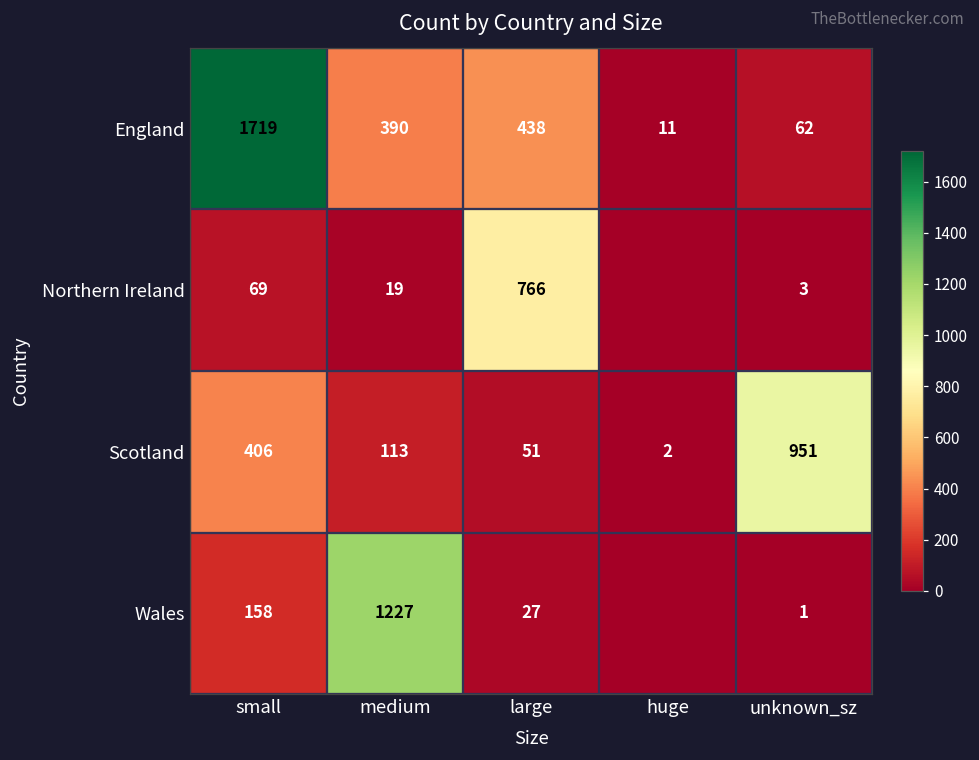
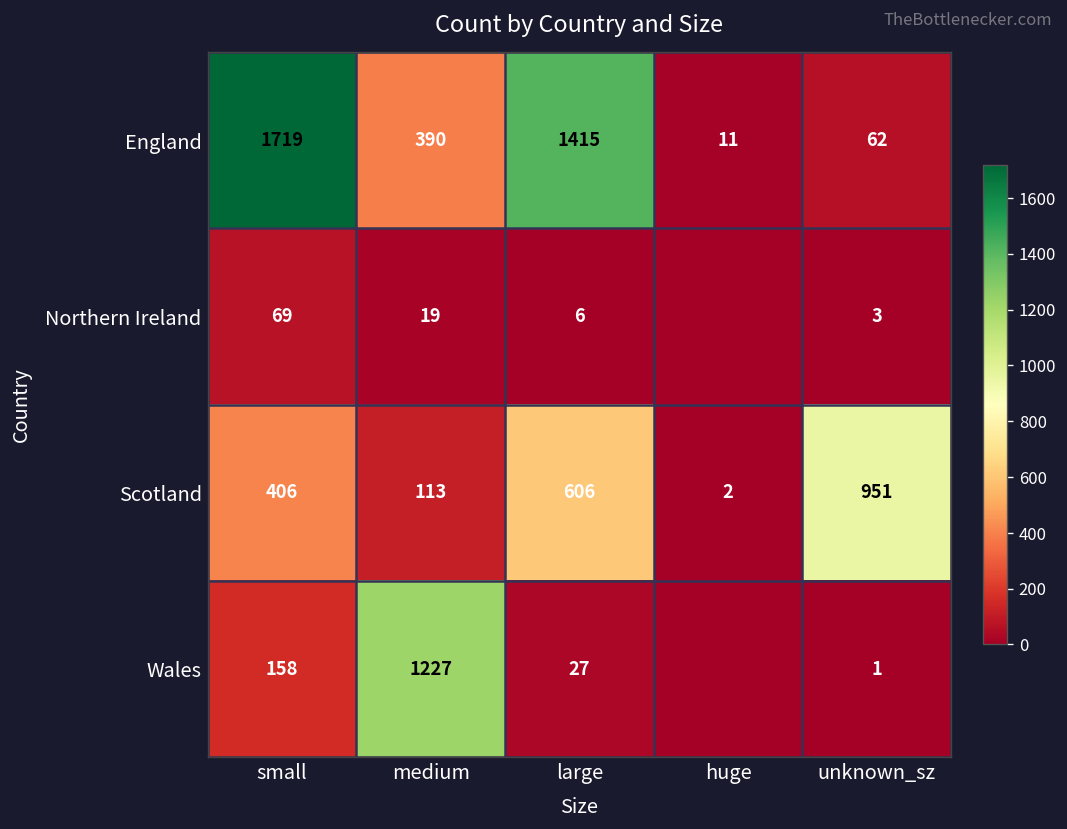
England, large: 438 -> 1415
Northern Ireland, large: 766 -> 6
Scotland, large: 51 -> 606
